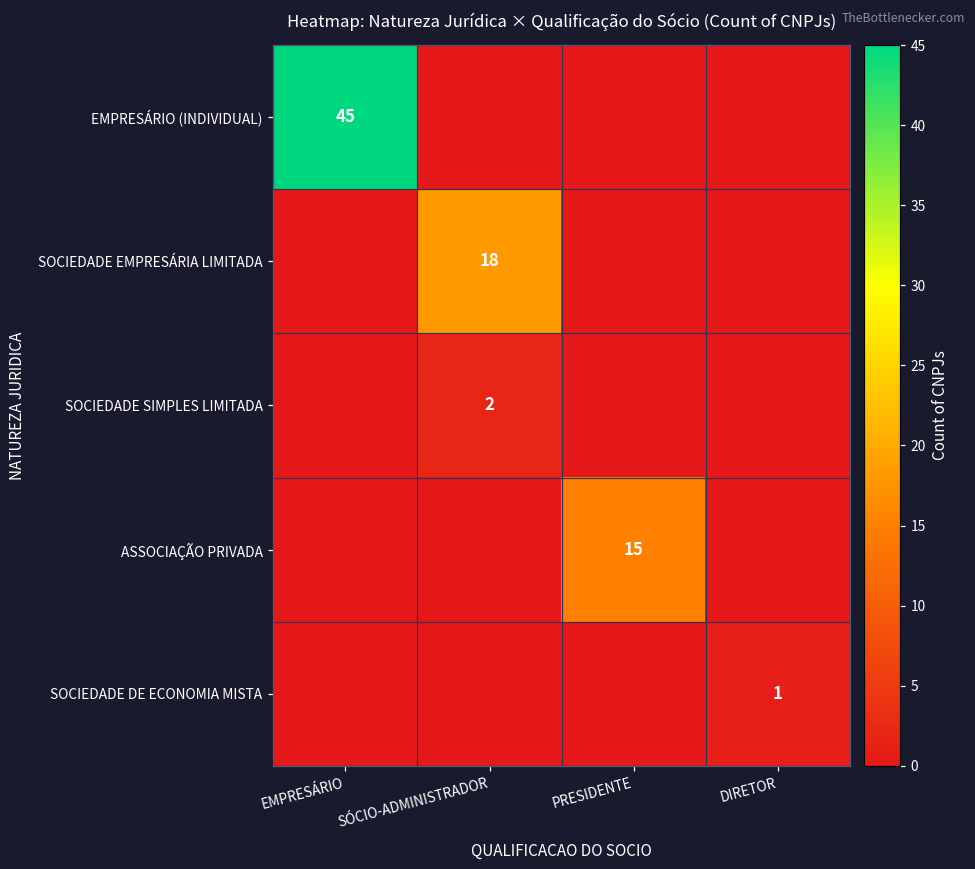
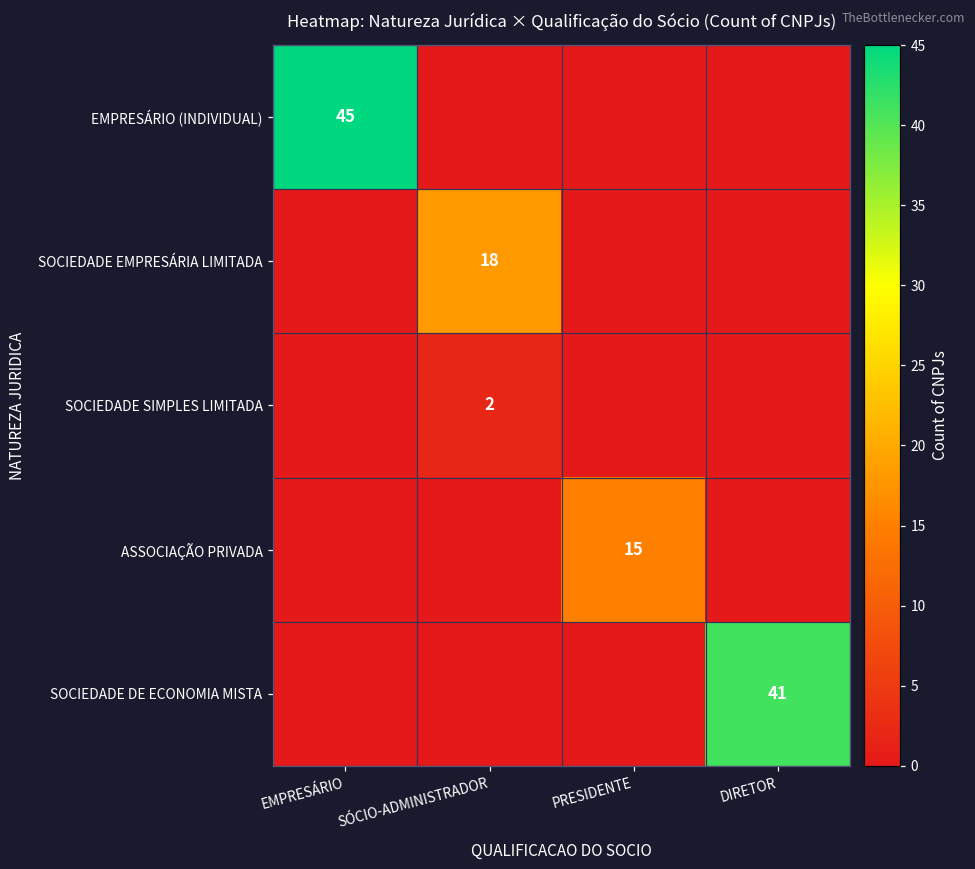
SOCIEDADE DE ECONOMIA MISTA, DIRETOR: 1 -> 41
